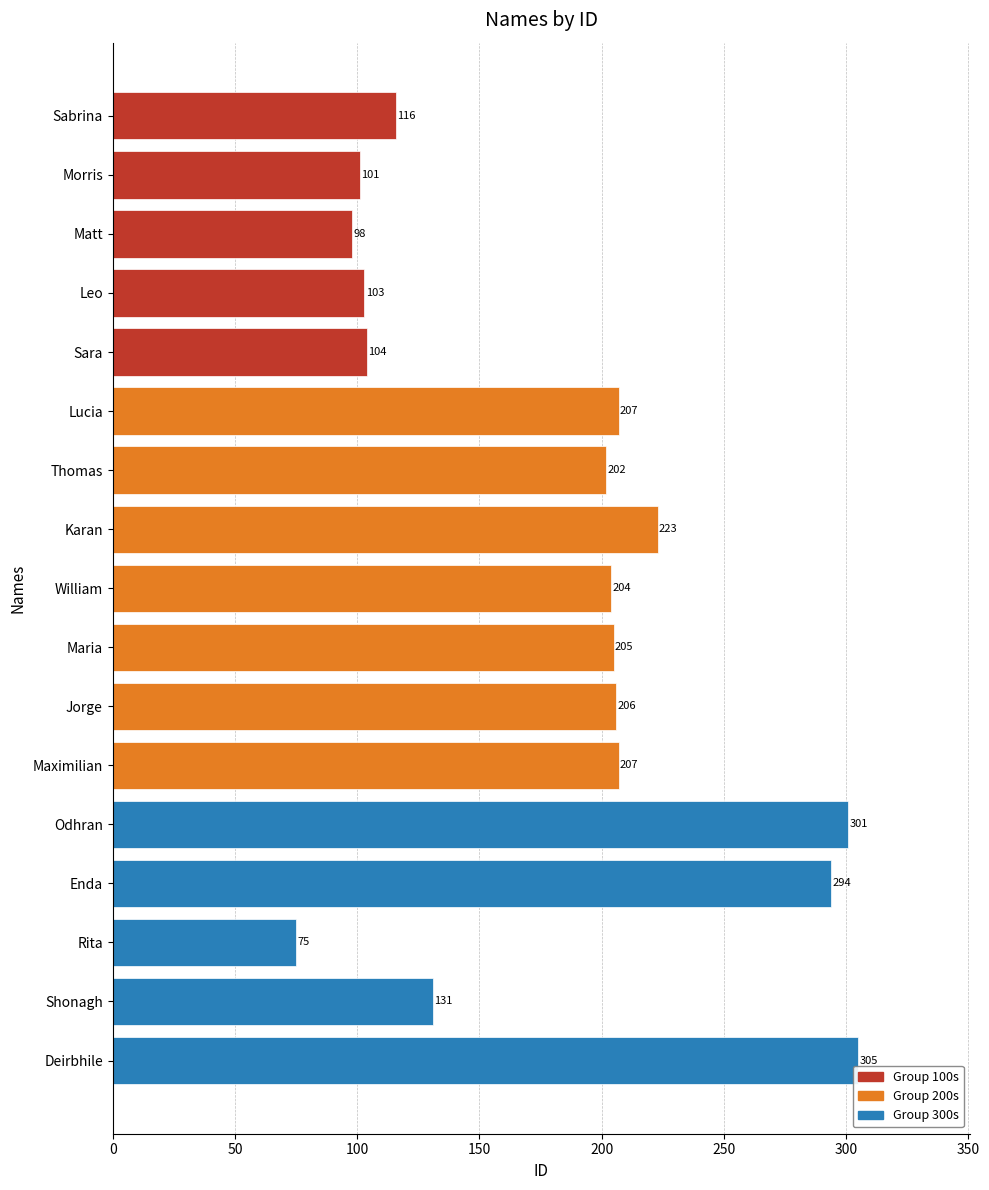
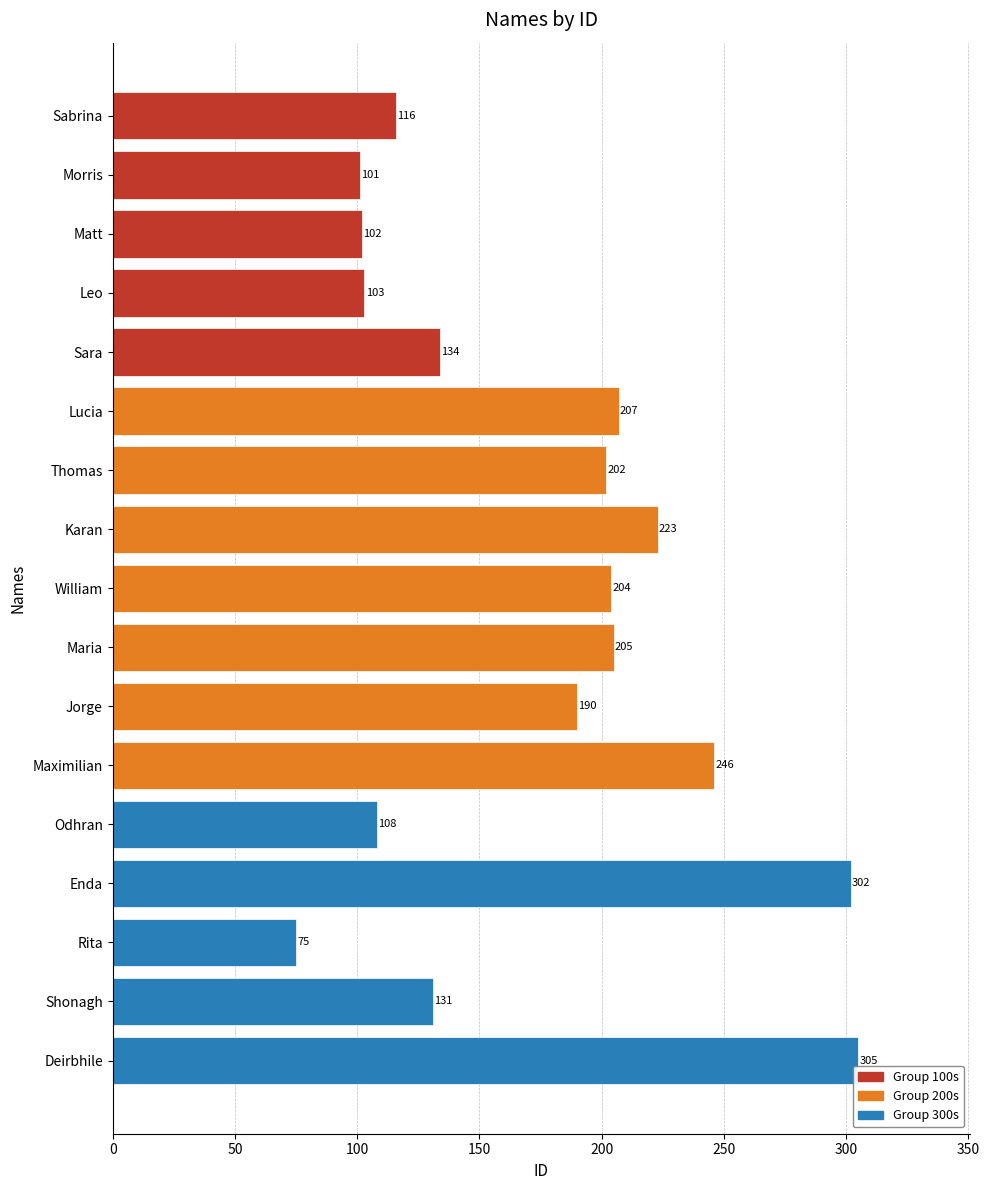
Matt: 98 -> 102
Sara: 104 -> 134
Jorge: 206 -> 190
Maximilian: 207 -> 246
Odhran: 301 -> 108
Enda: 294 -> 302
